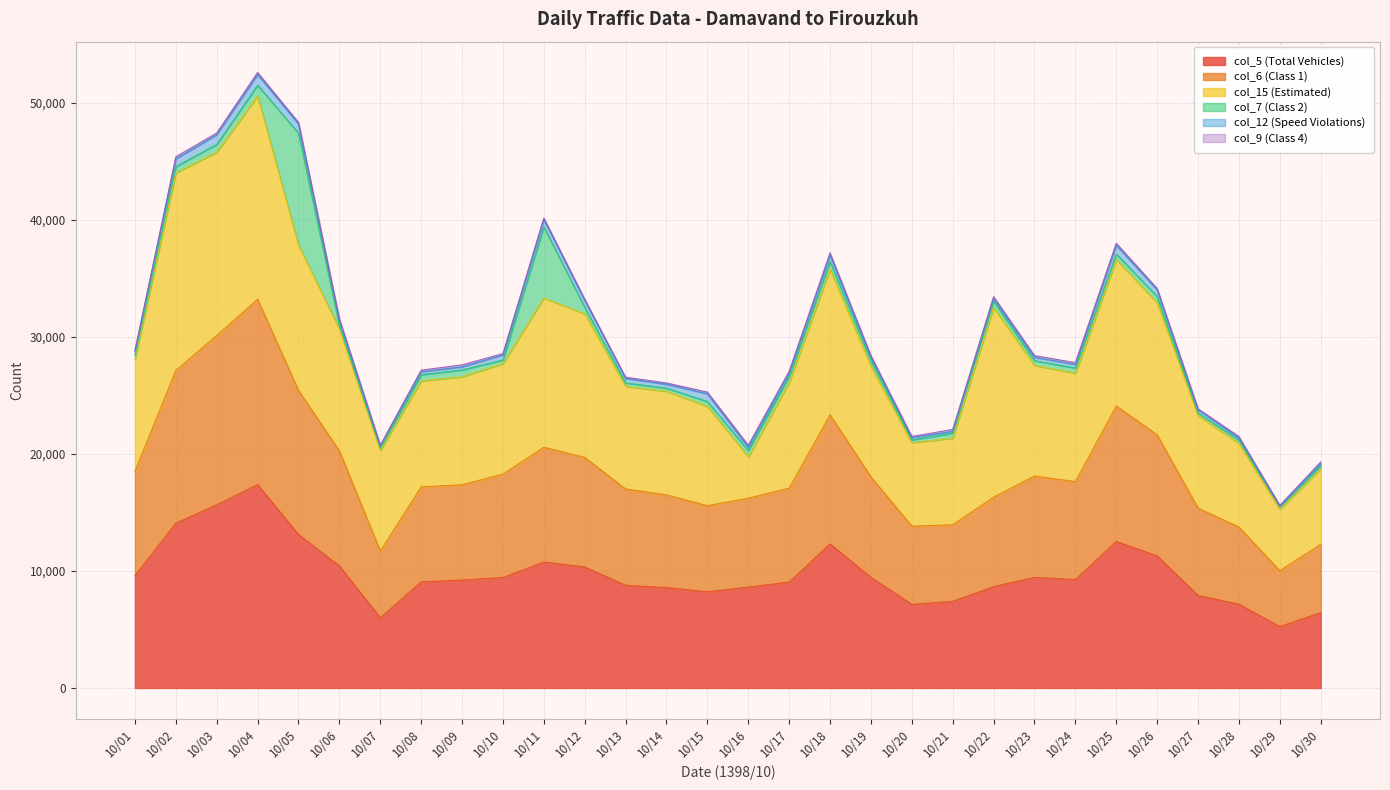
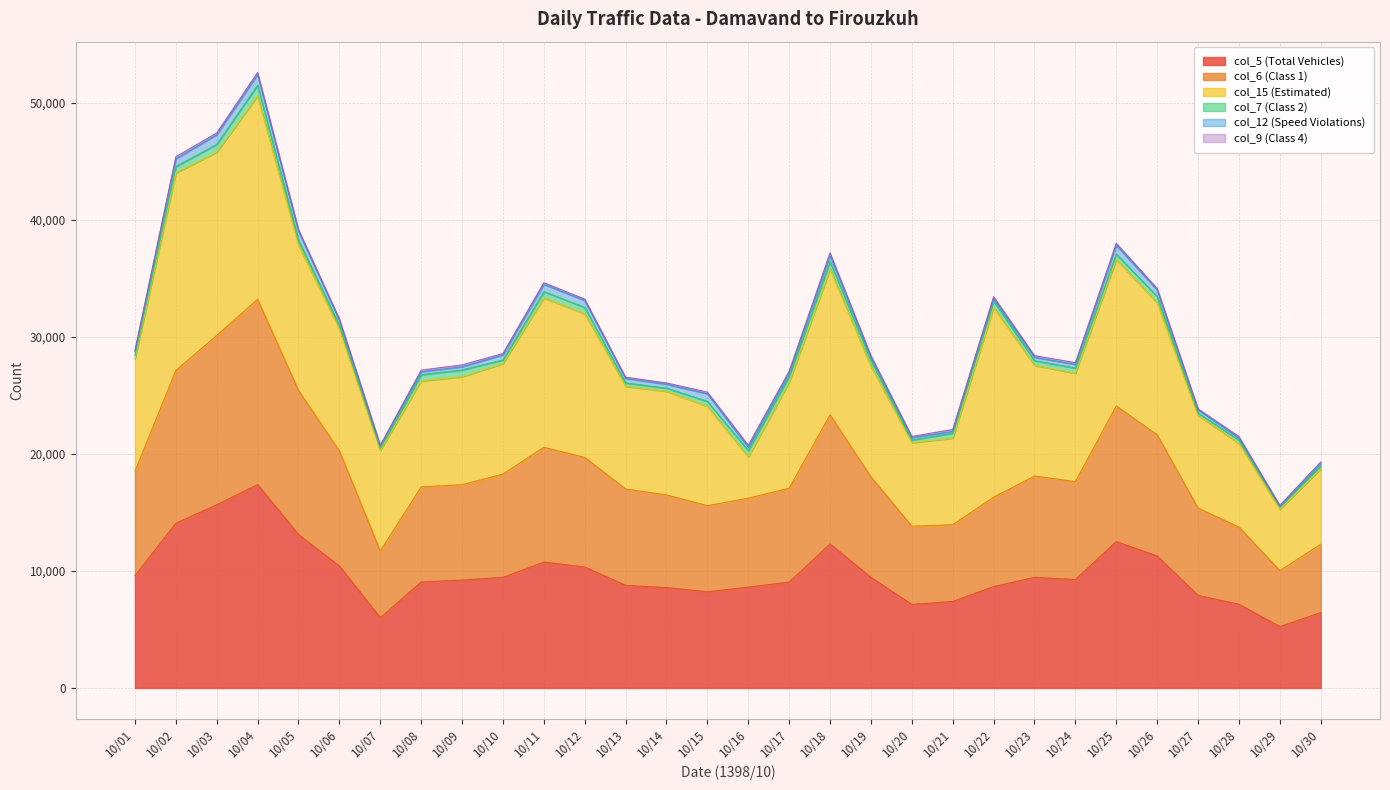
col_7 (Class 2), 10/05: 9,600 -> 400
col_7 (Class 2), 10/11: 6,100 -> 500
